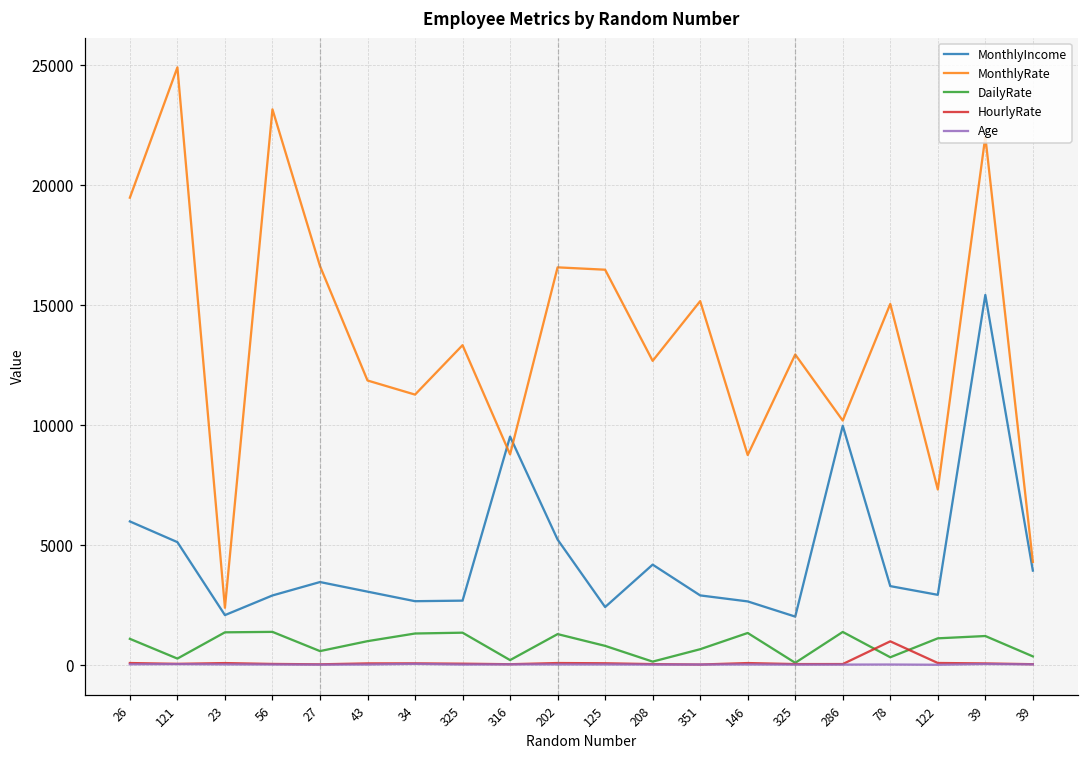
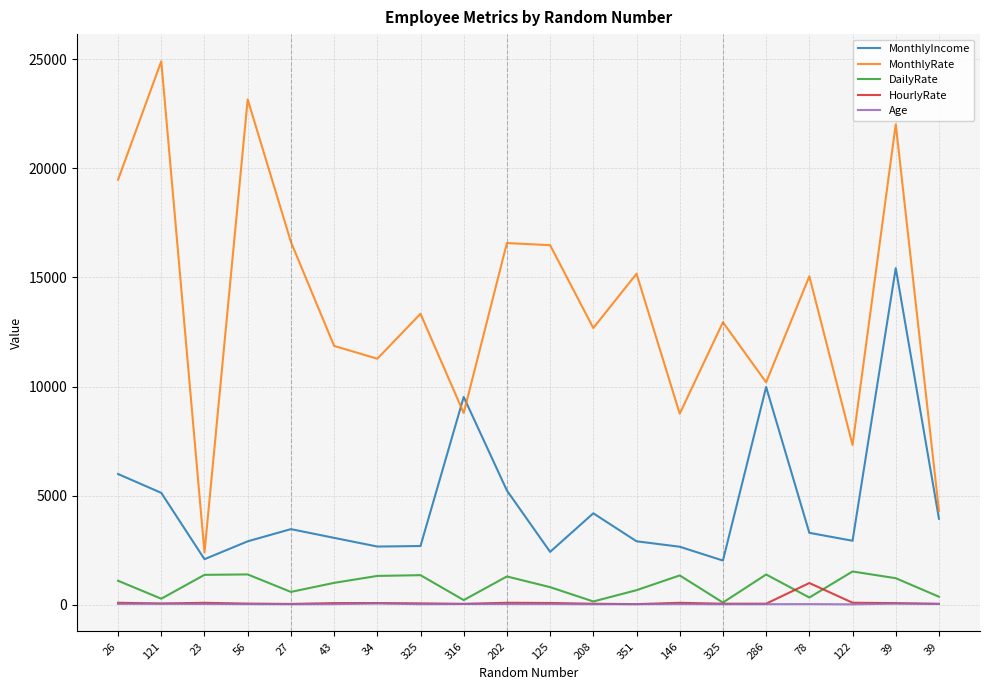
DailyRate, 122: 1100 -> 1500
